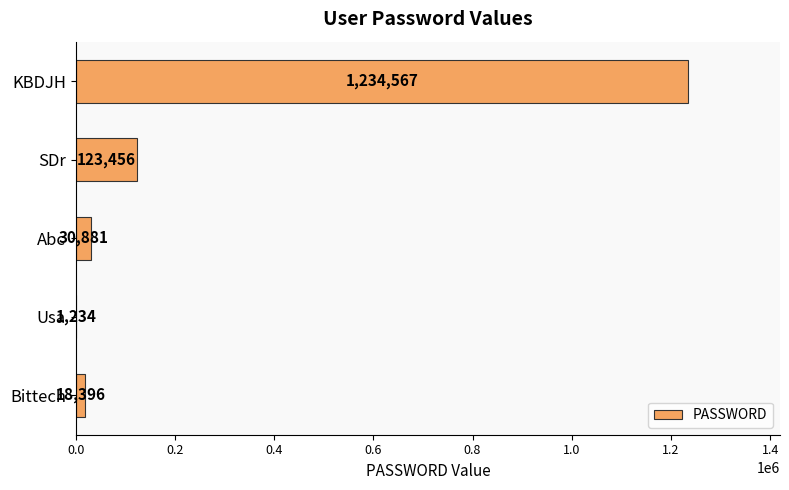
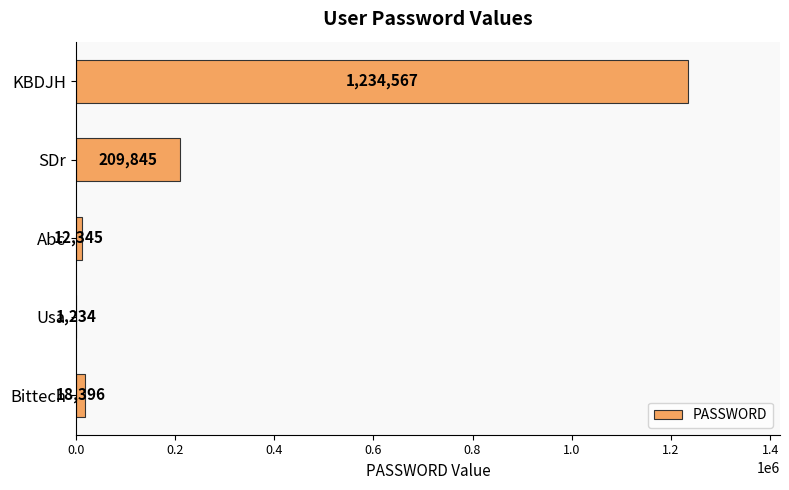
SDr: 123,456 -> 209,845
Abc: 30,881 -> 12,345
